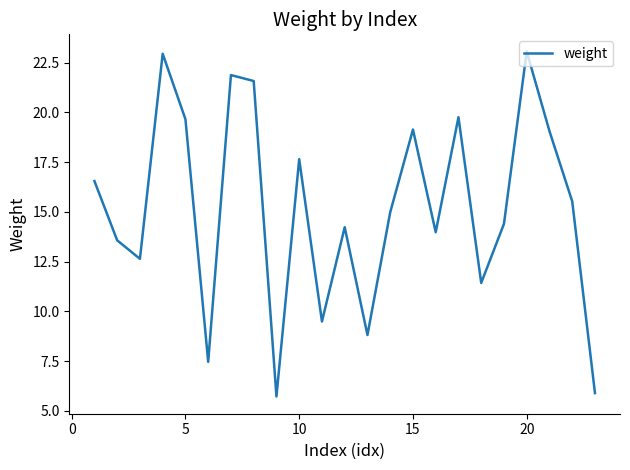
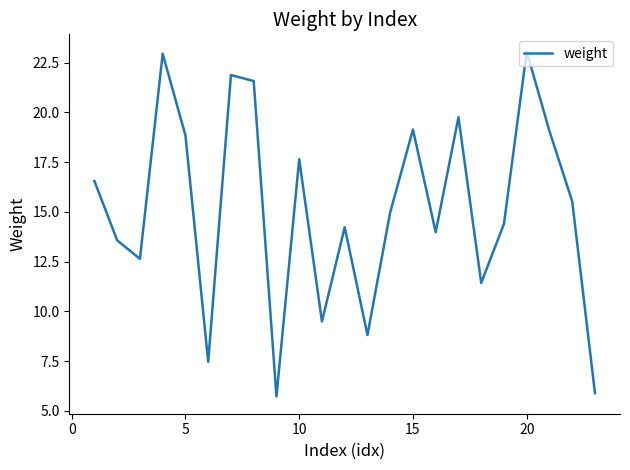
5: 19.7 -> 18.9
